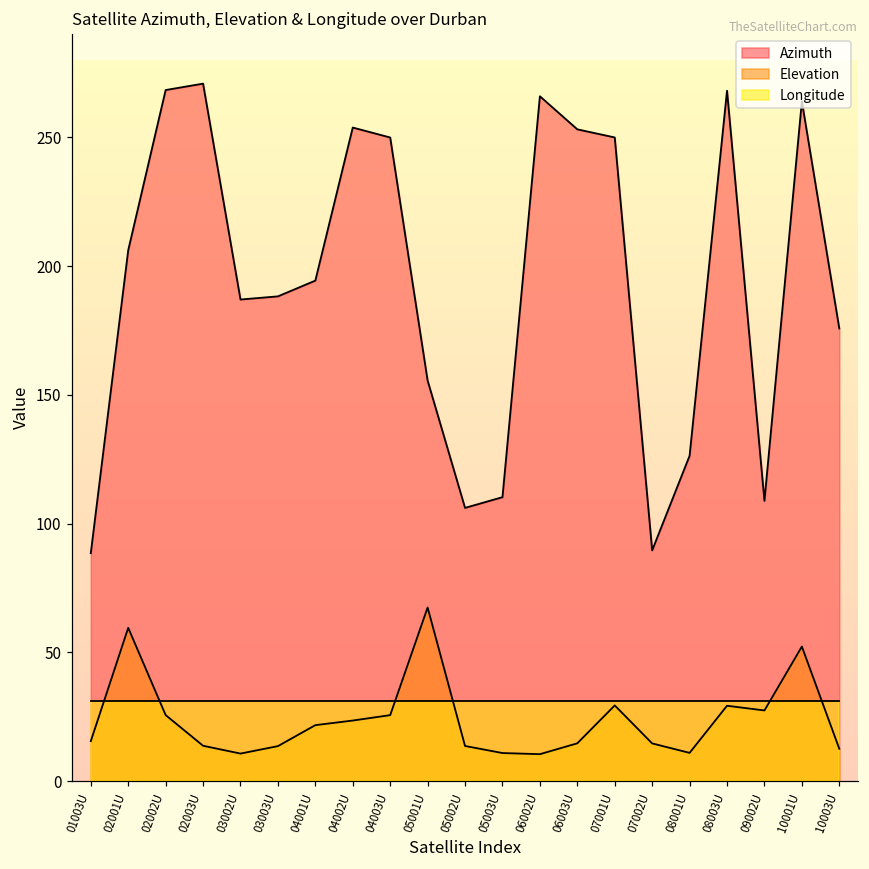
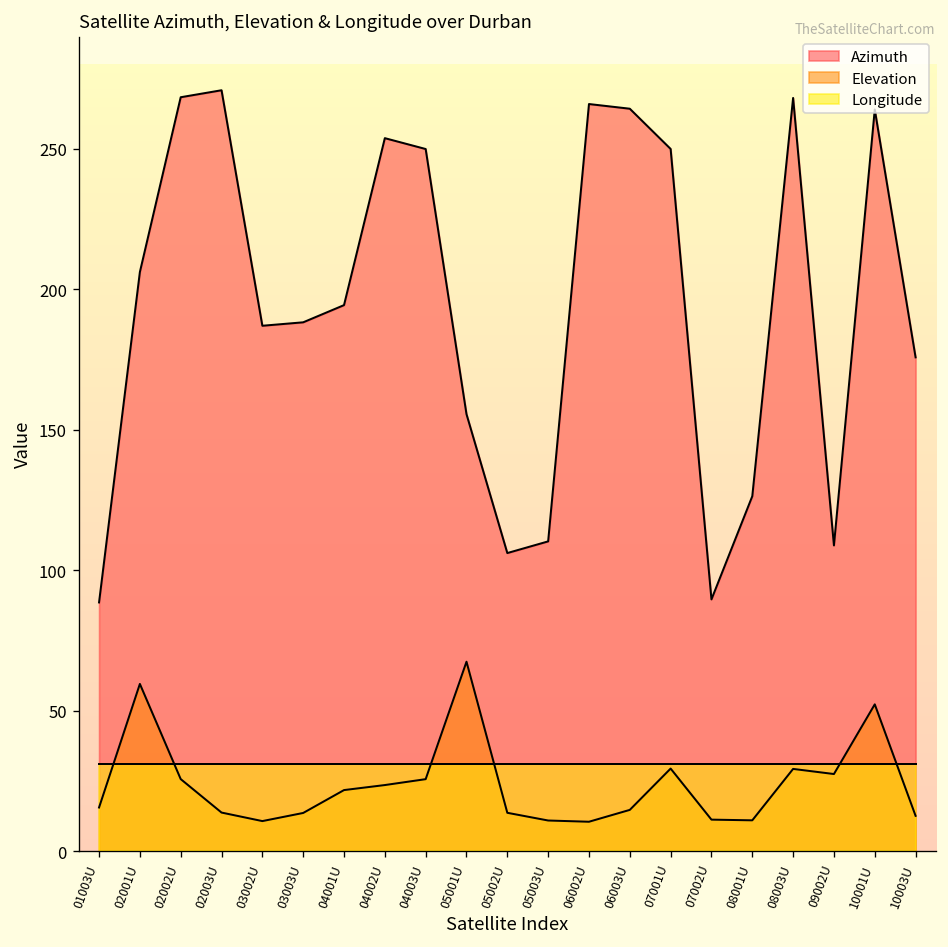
Azimuth, 06003U: 253 -> 264
Elevation, 07002U: 15 -> 11
